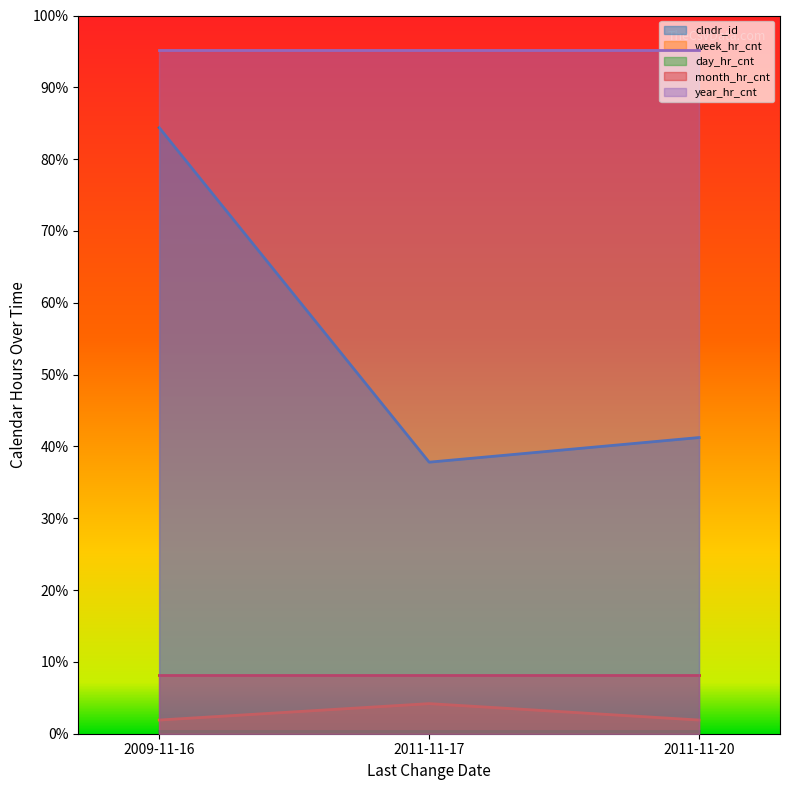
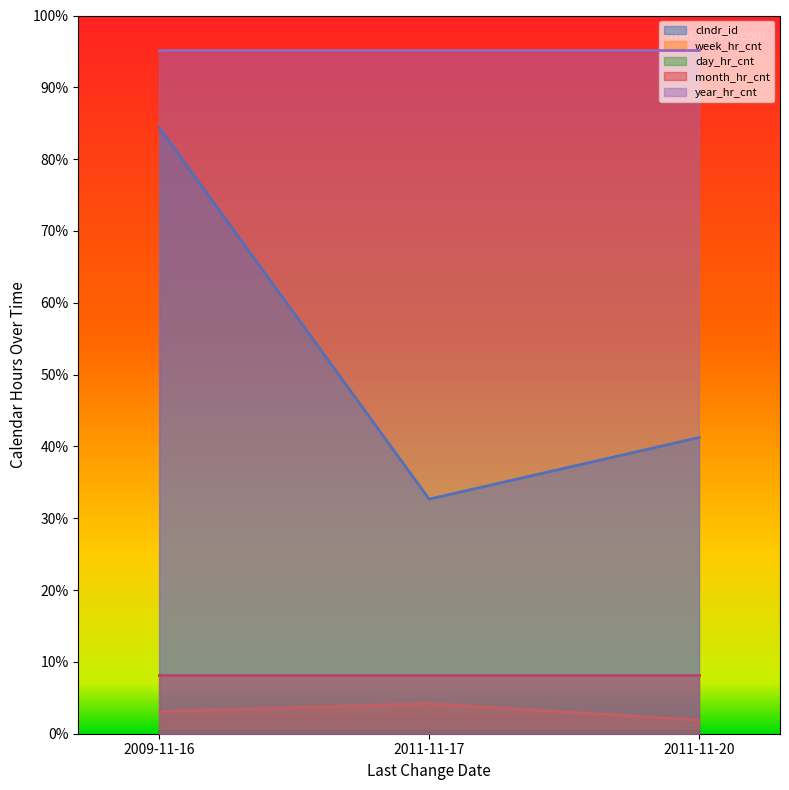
week_hr_cnt, 2009-11-16: 2% -> 3%
clndr_id, 2011-11-17: 38% -> 33%
